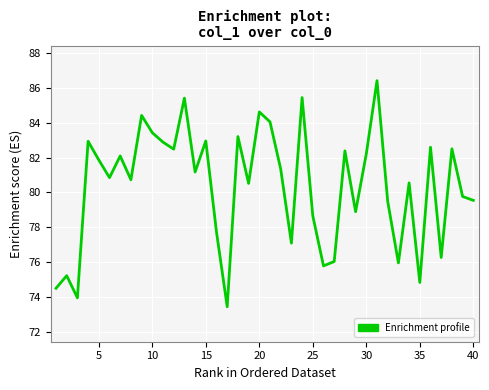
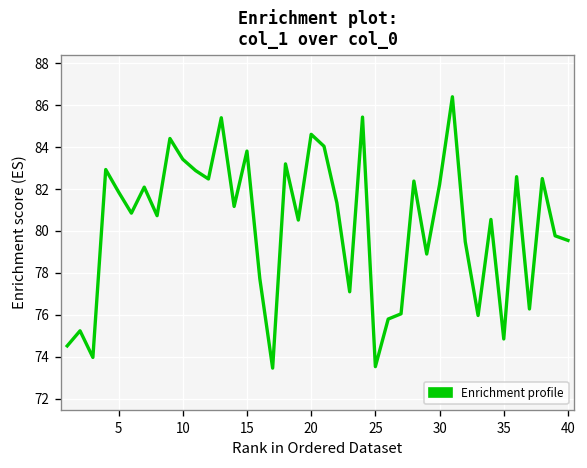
15: 83.0 -> 83.8
25: 78.7 -> 73.5
